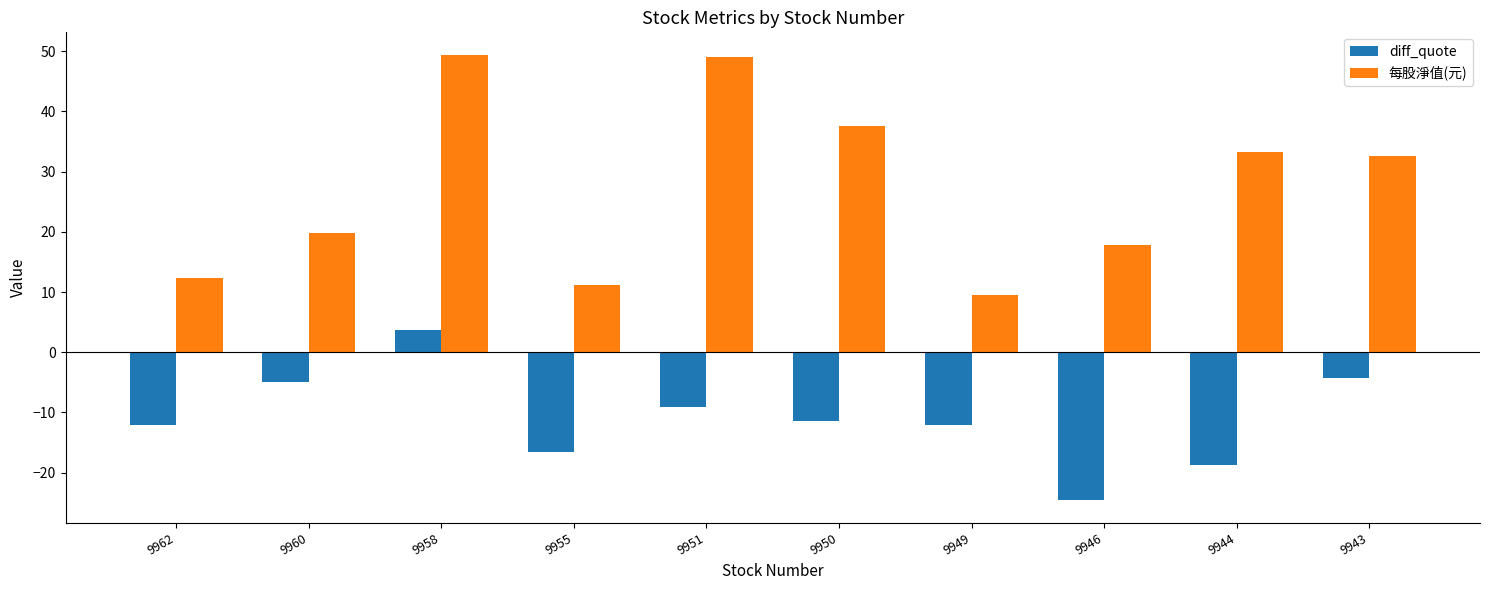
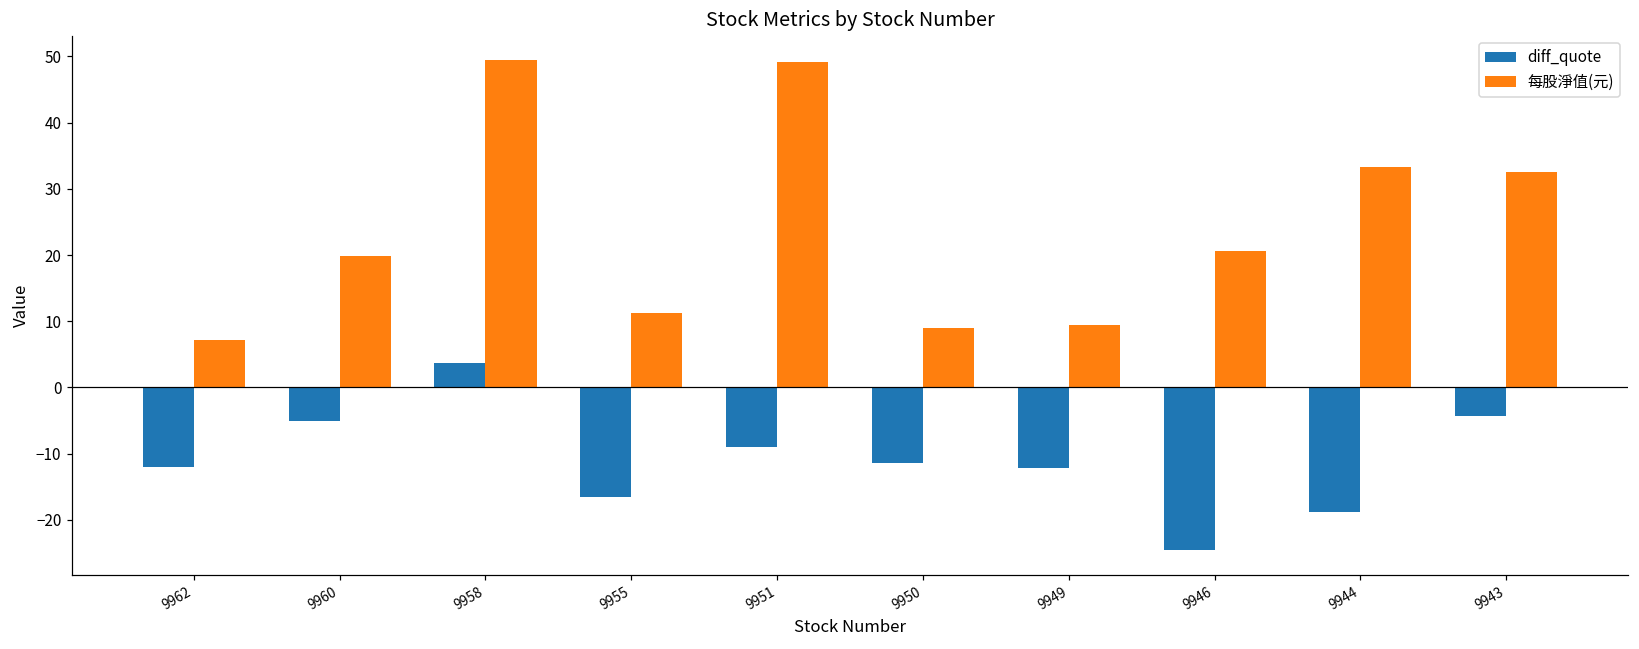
每股淨值(元), 9962: 12 -> 7
每股淨值(元), 9950: 38 -> 9
每股淨值(元), 9946: 18 -> 21
